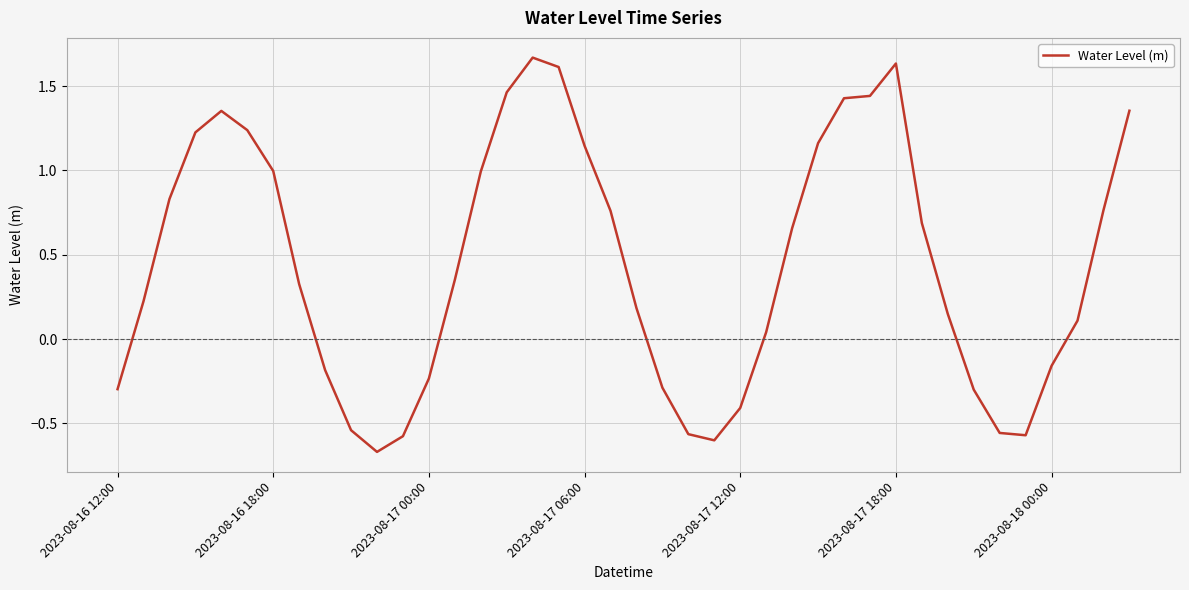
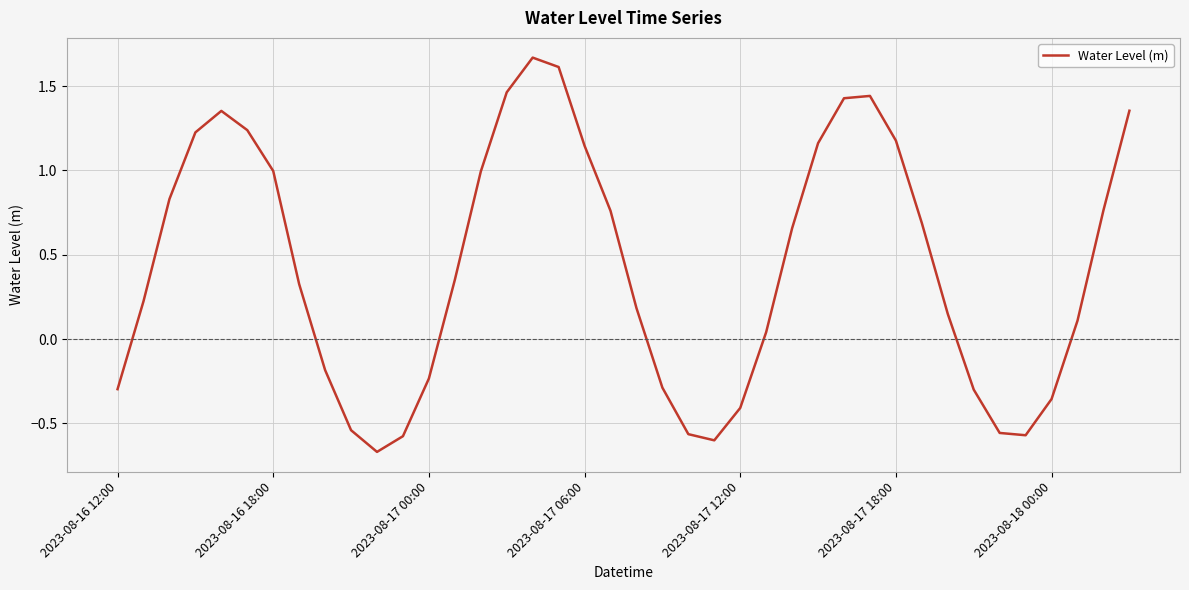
2023-08-17 18:00: 1.63 -> 1.18
2023-08-18 00:00: -0.16 -> -0.36
